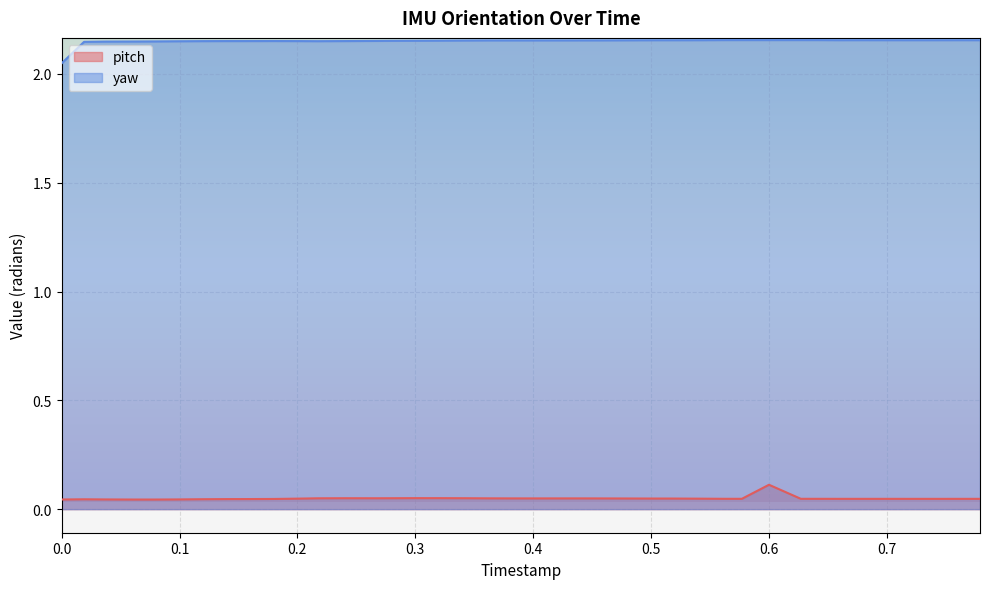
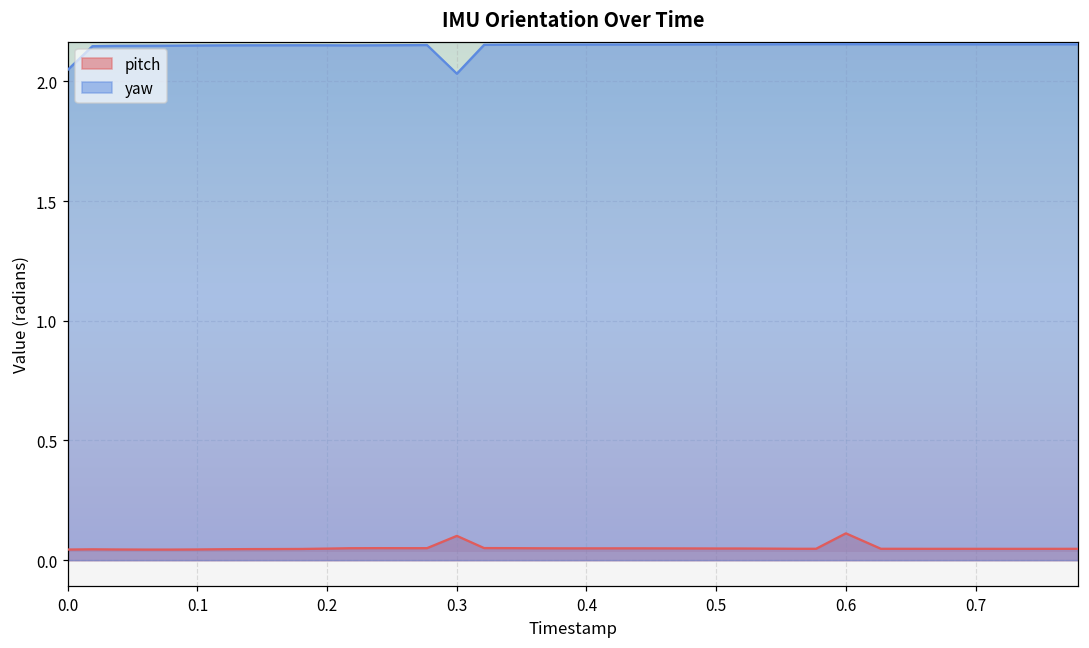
pitch, 0.3: 0.05 -> 0.10
yaw, 0.3: 2.15 -> 2.03
